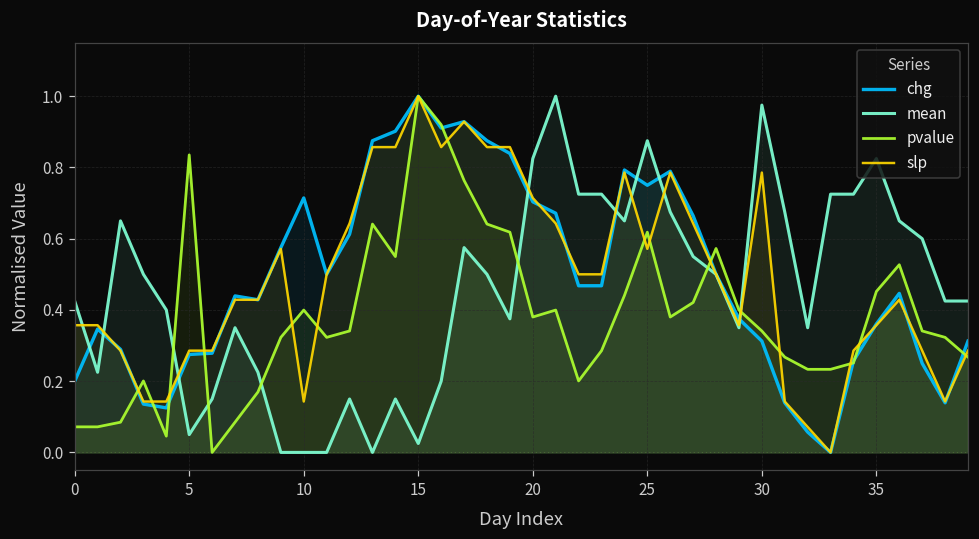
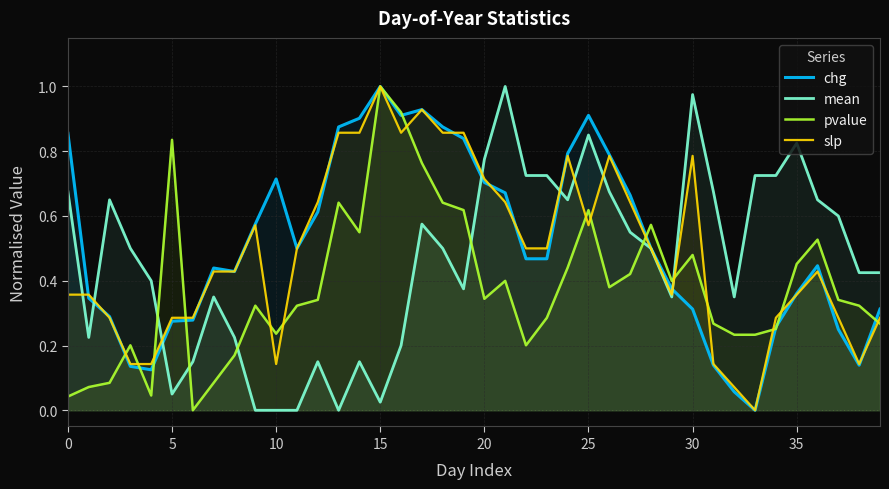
chg, 0: 0.20 -> 0.86
mean, 0: 0.43 -> 0.67
pvalue, 0: 0.07 -> 0.04
pvalue, 10: 0.40 -> 0.24
mean, 20: 0.83 -> 0.77
pvalue, 20: 0.38 -> 0.34
chg, 25: 0.75 -> 0.91
mean, 25: 0.87 -> 0.85
pvalue, 30: 0.34 -> 0.48
